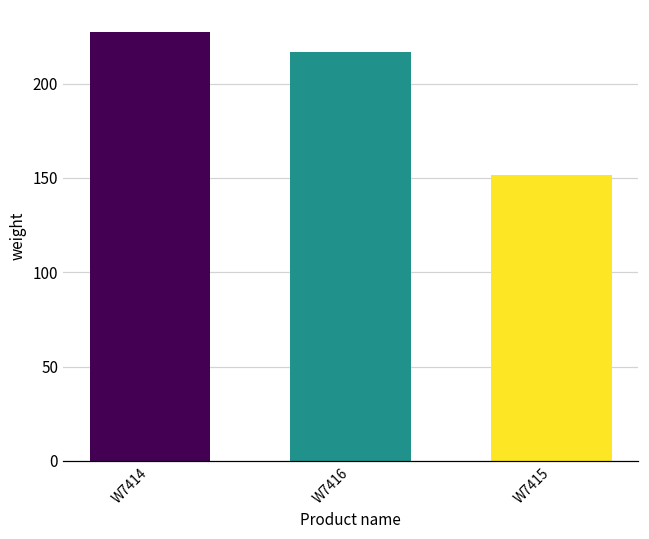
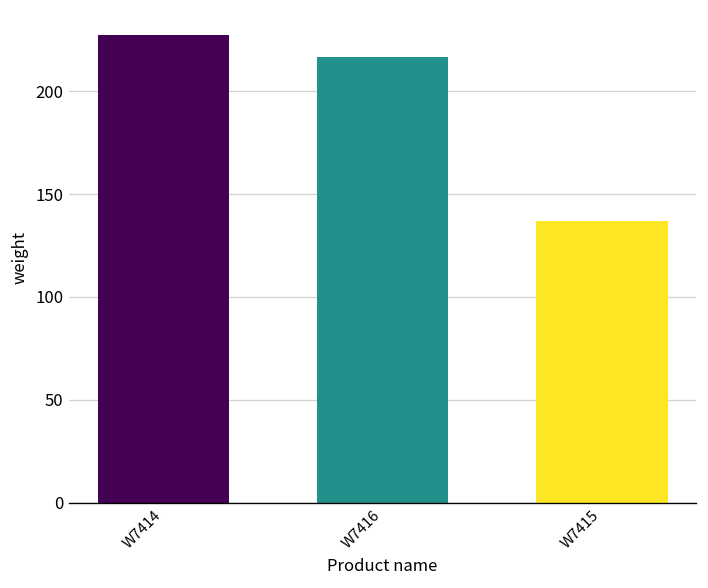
W7415: 151 -> 137
